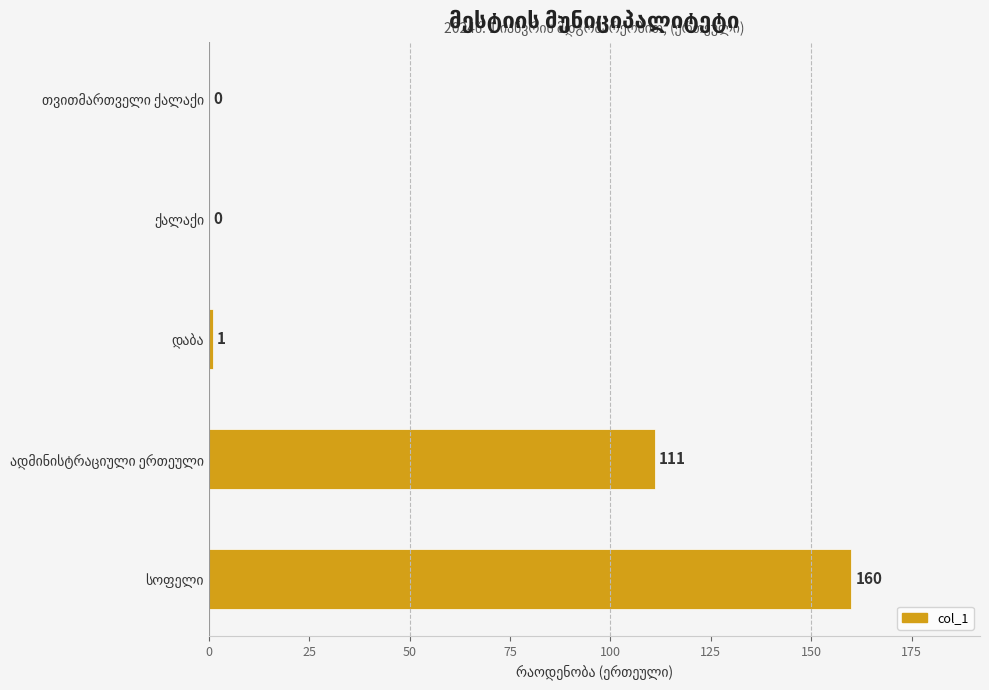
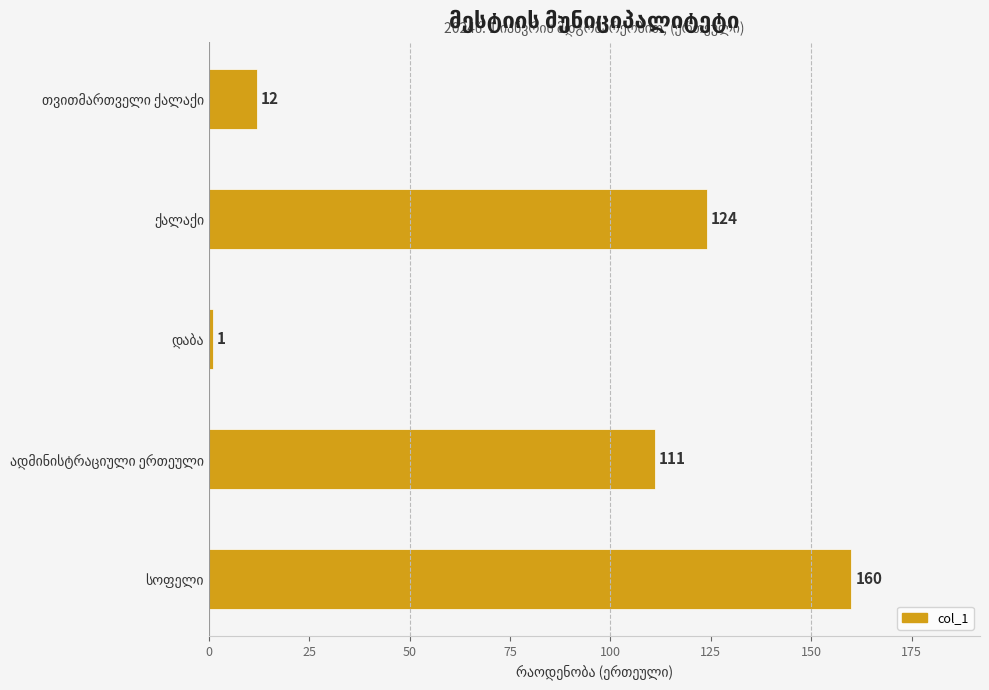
თვითმართველი ქალაქი: 0 -> 12
ქალაქი: 0 -> 124
